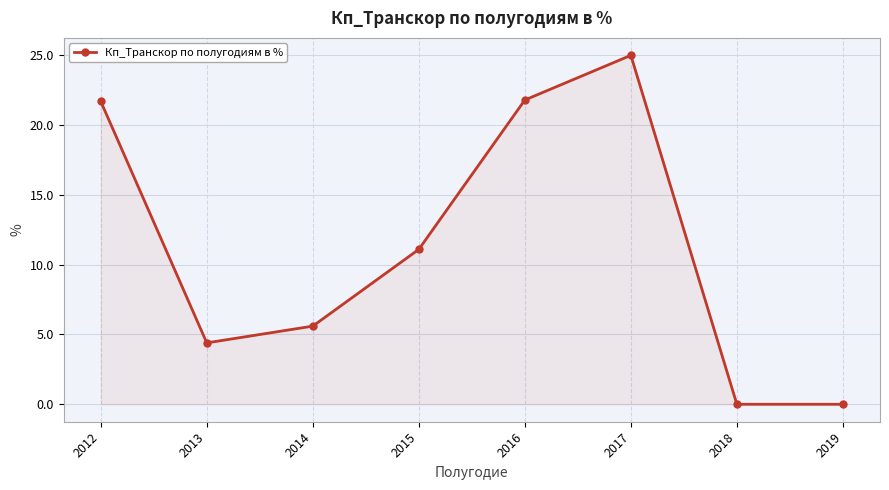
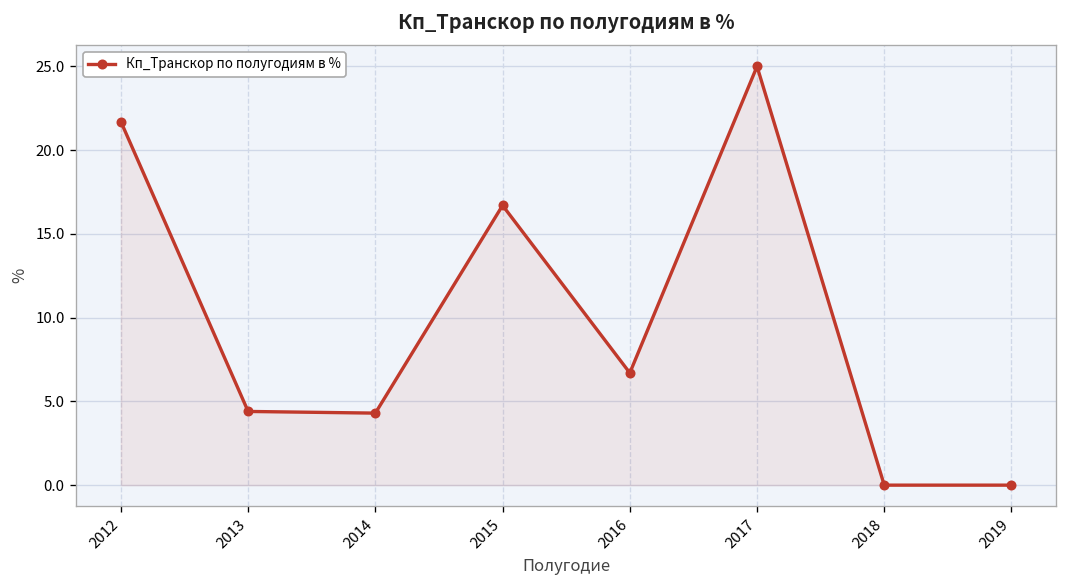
2014: 5.6 -> 4.3
2015: 11.1 -> 16.7
2016: 21.8 -> 6.7
